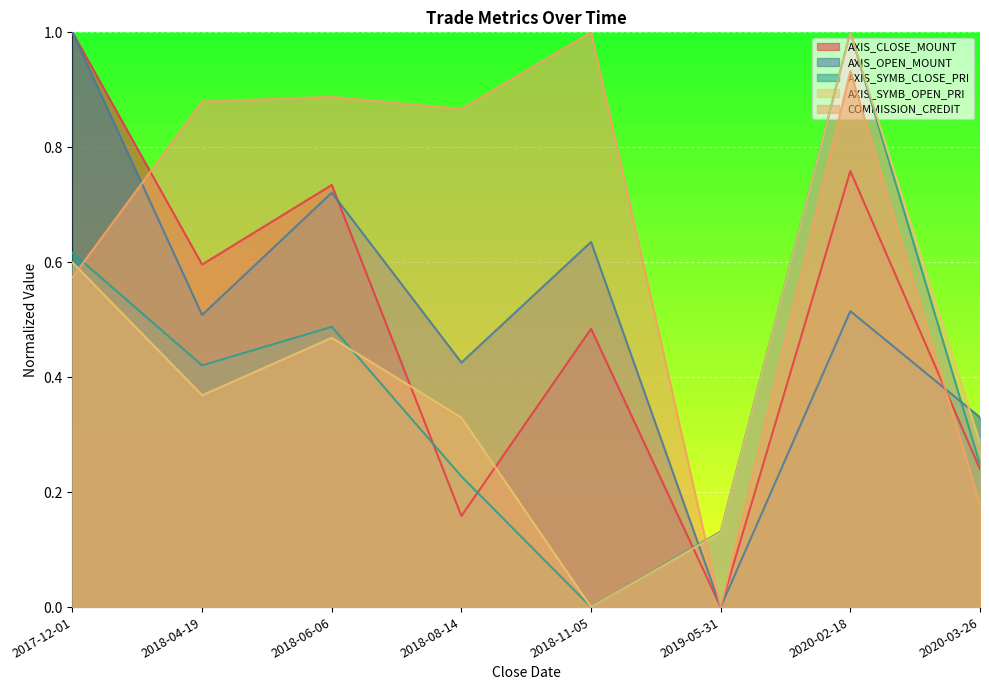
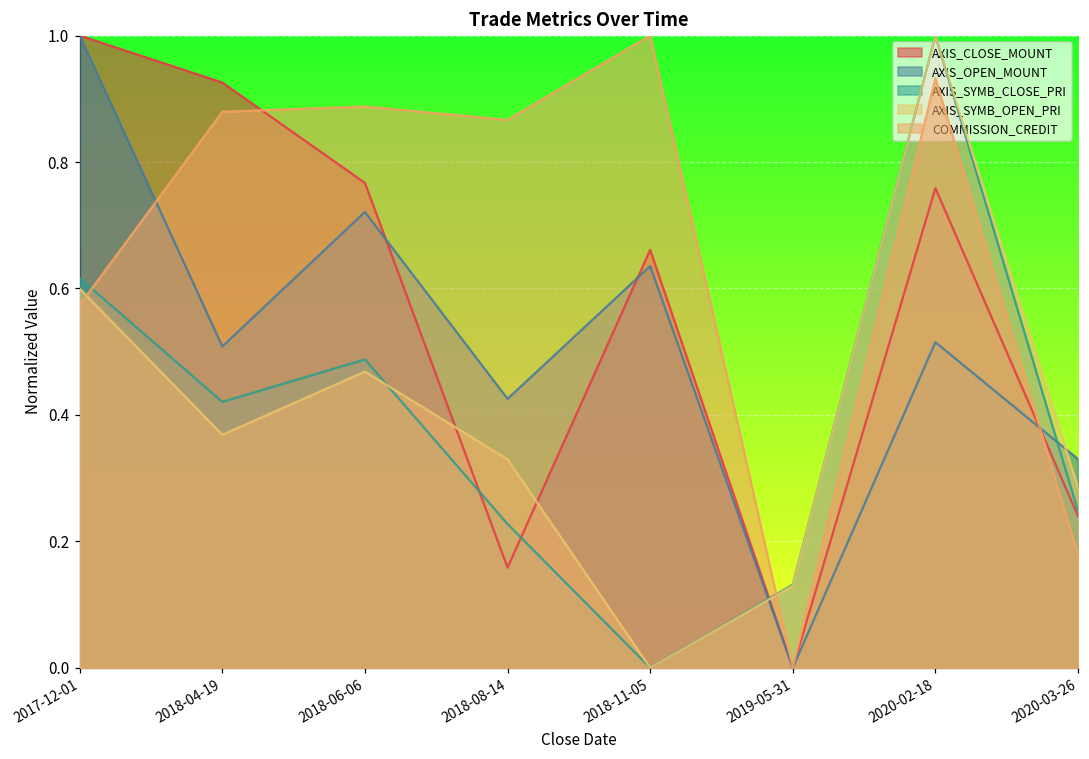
AXIS_CLOSE_MOUNT, 2018-04-19: 0.60 -> 0.93
AXIS_CLOSE_MOUNT, 2018-06-06: 0.73 -> 0.77
AXIS_CLOSE_MOUNT, 2018-11-05: 0.48 -> 0.66
